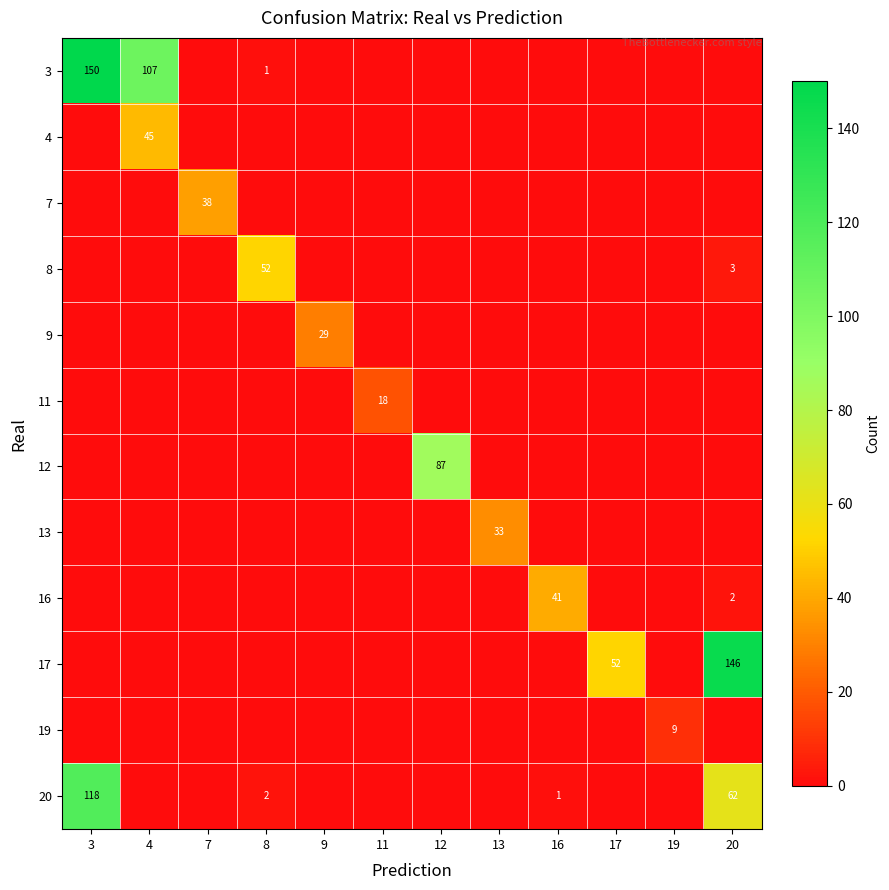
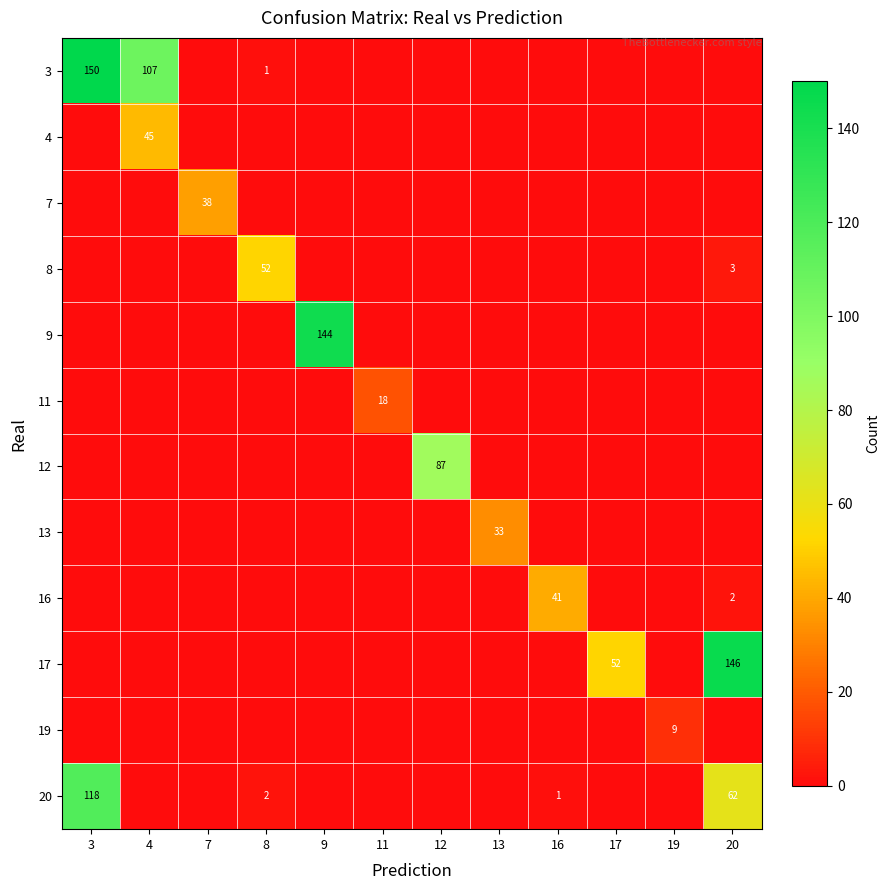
9, 9: 29 -> 144
